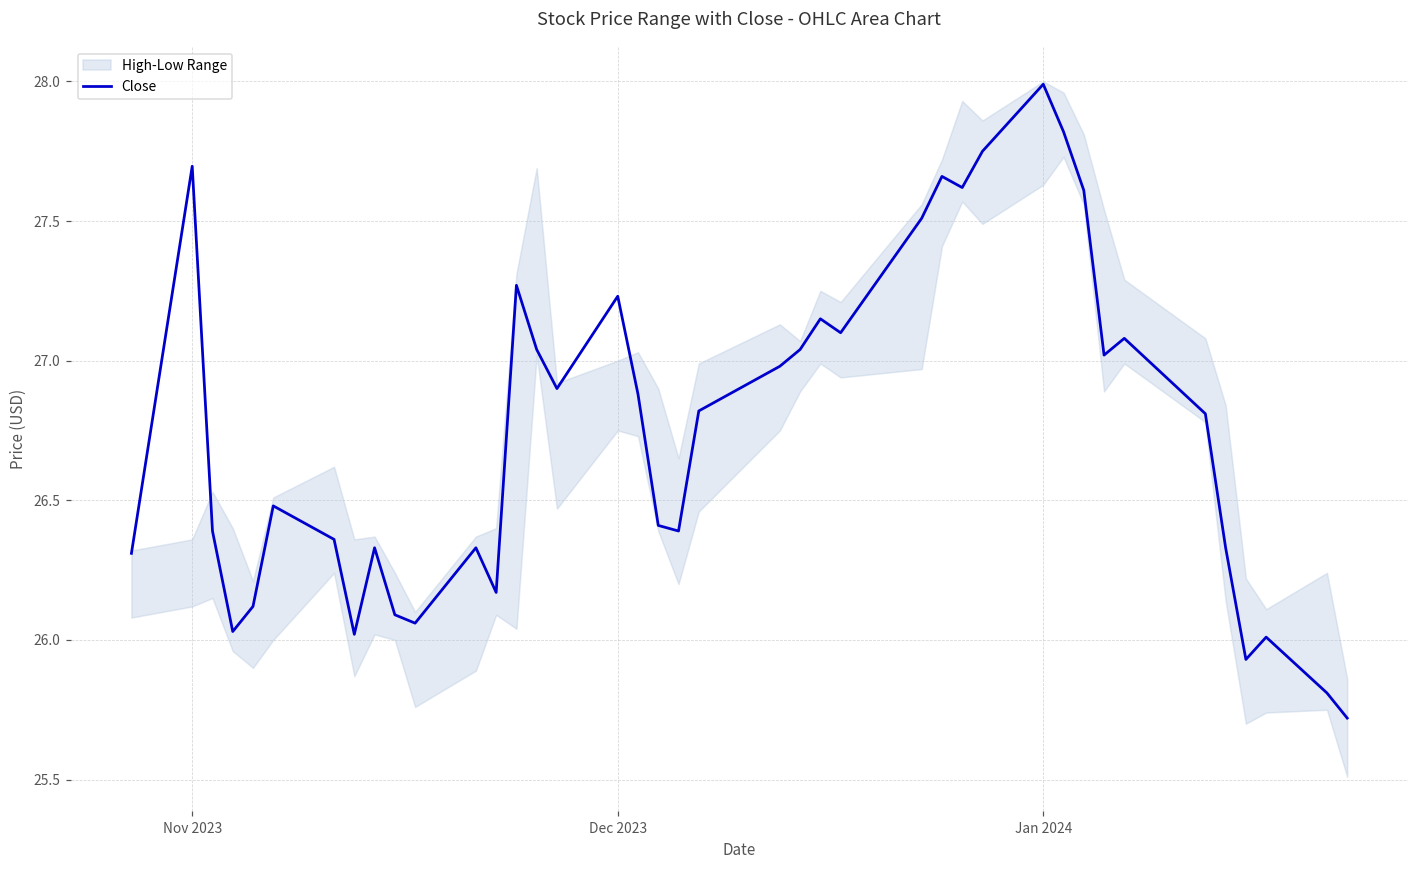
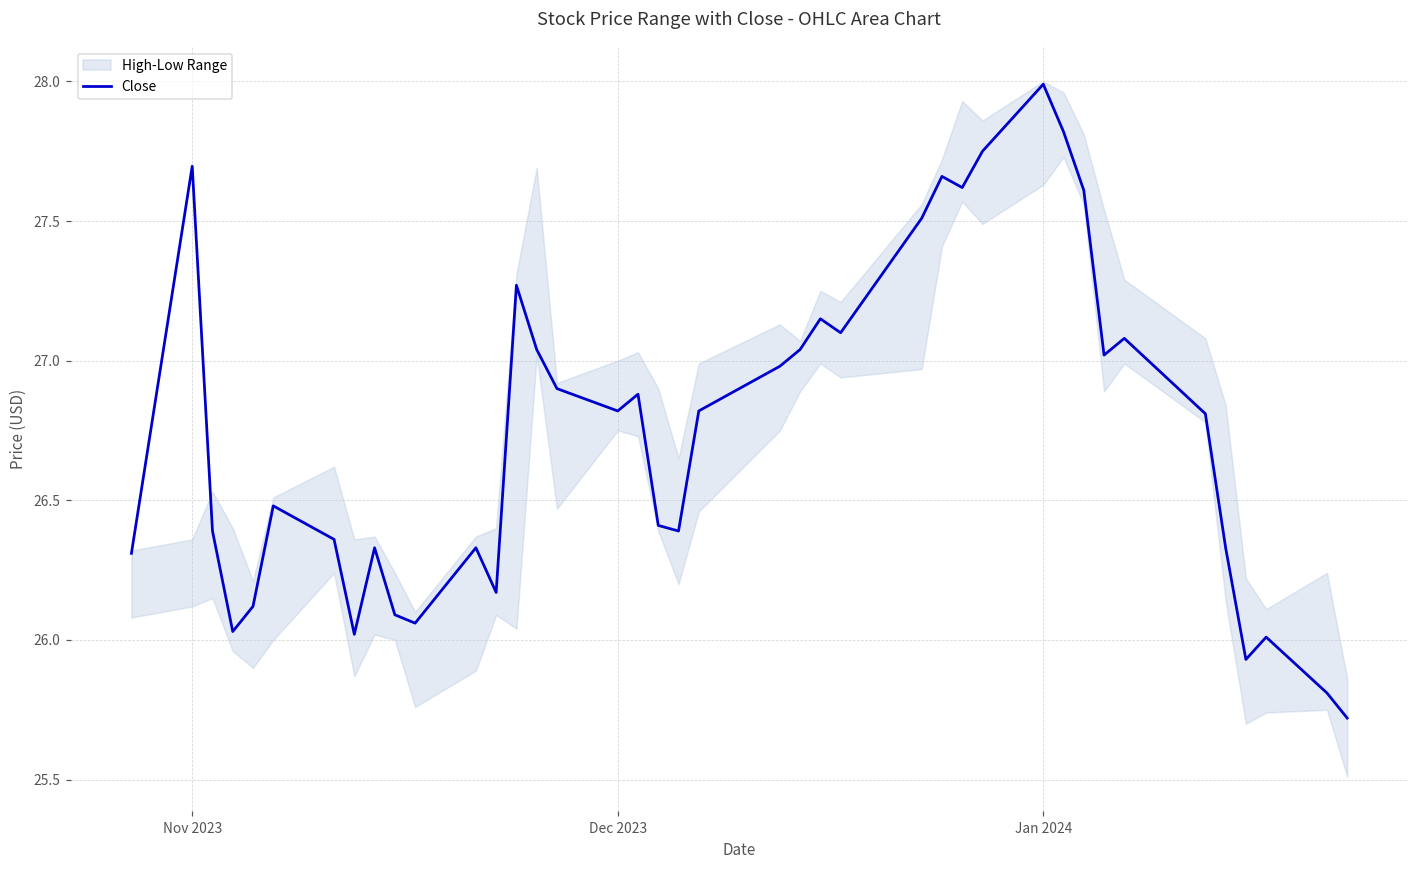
Close, Dec 2023: 27.23 -> 26.82
